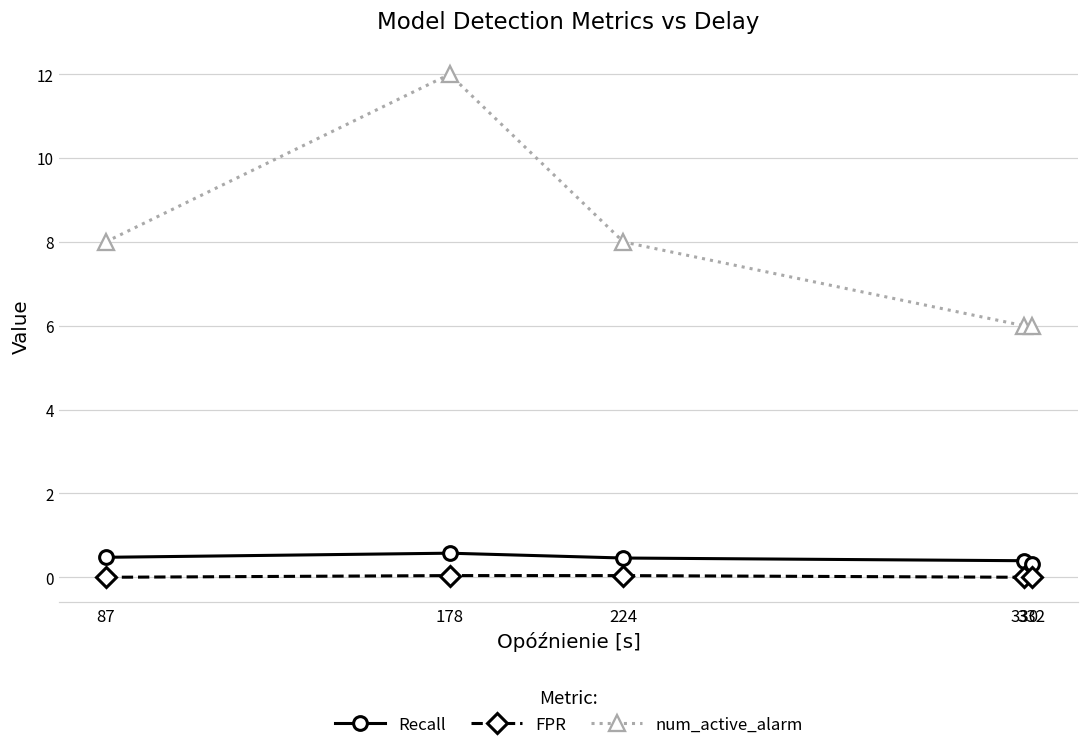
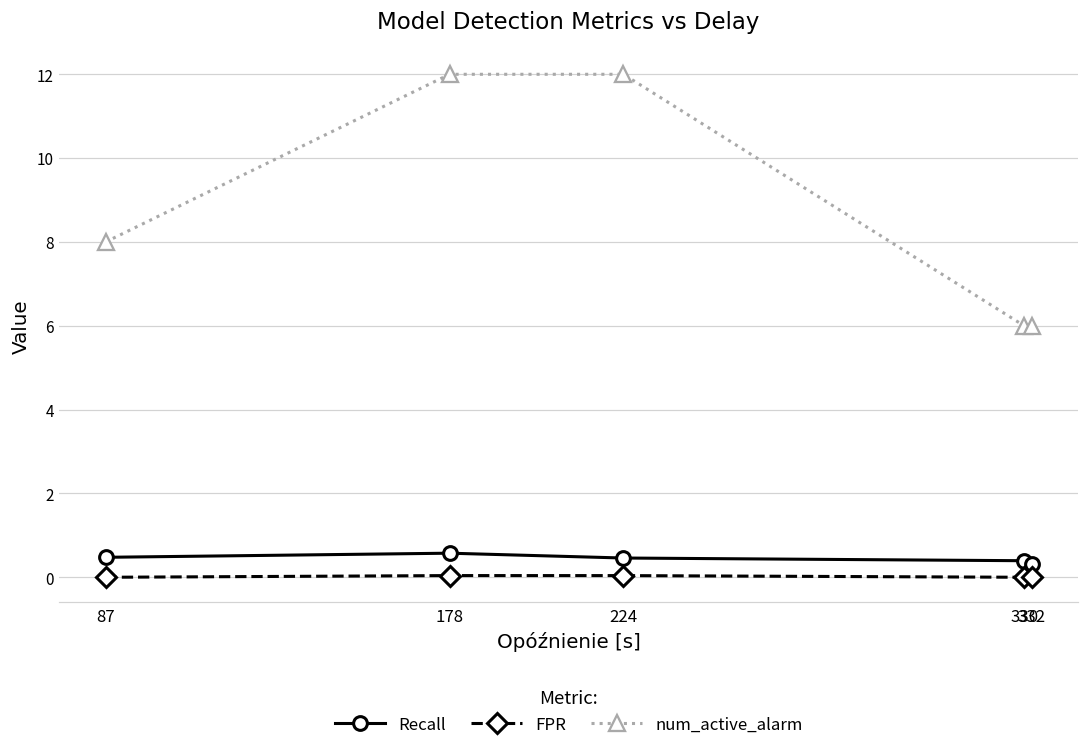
num_active_alarm, 224: 8 -> 12
